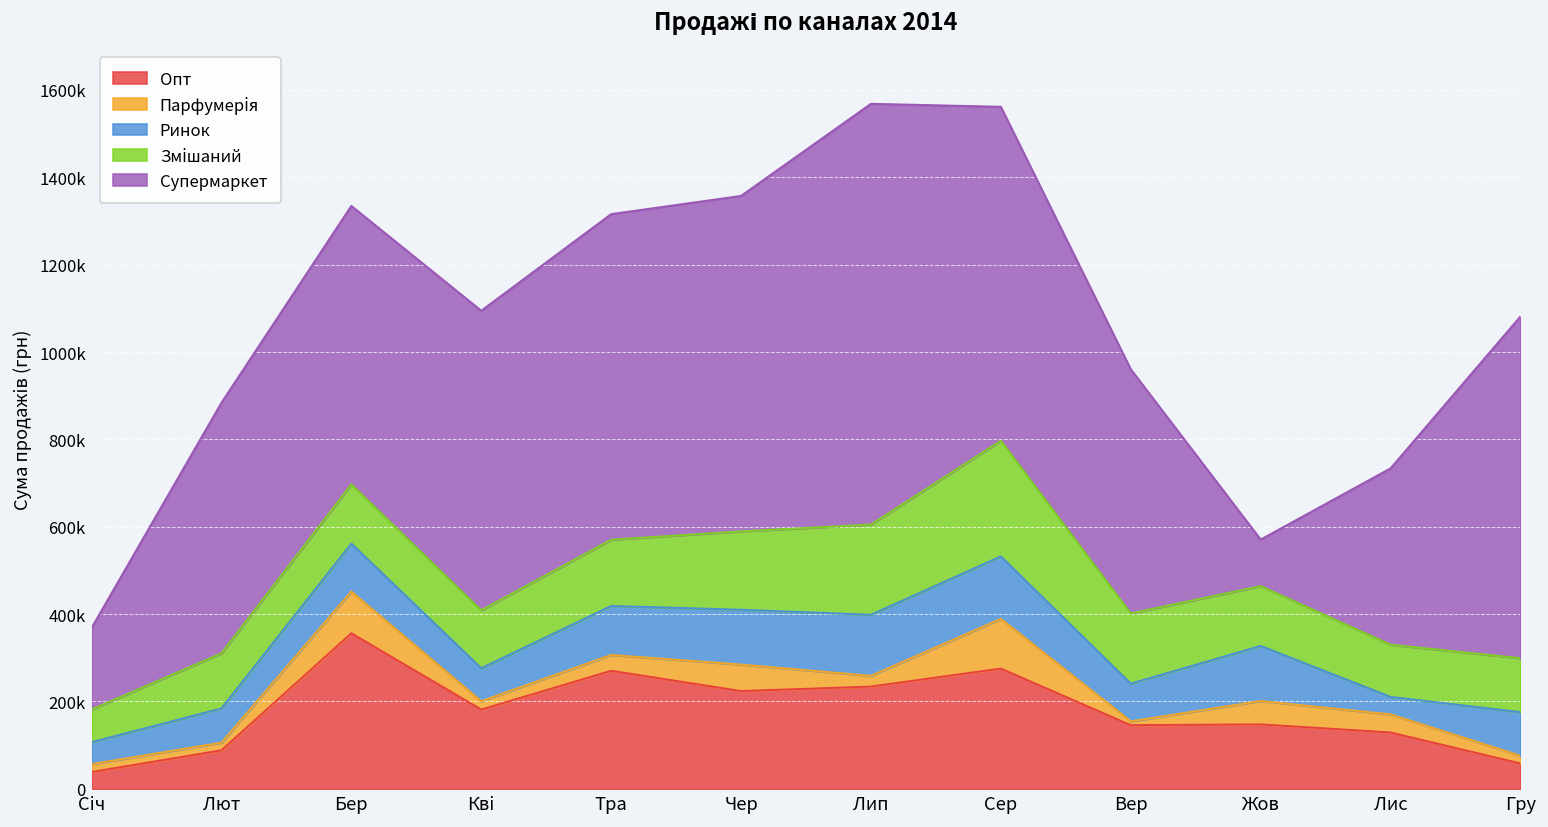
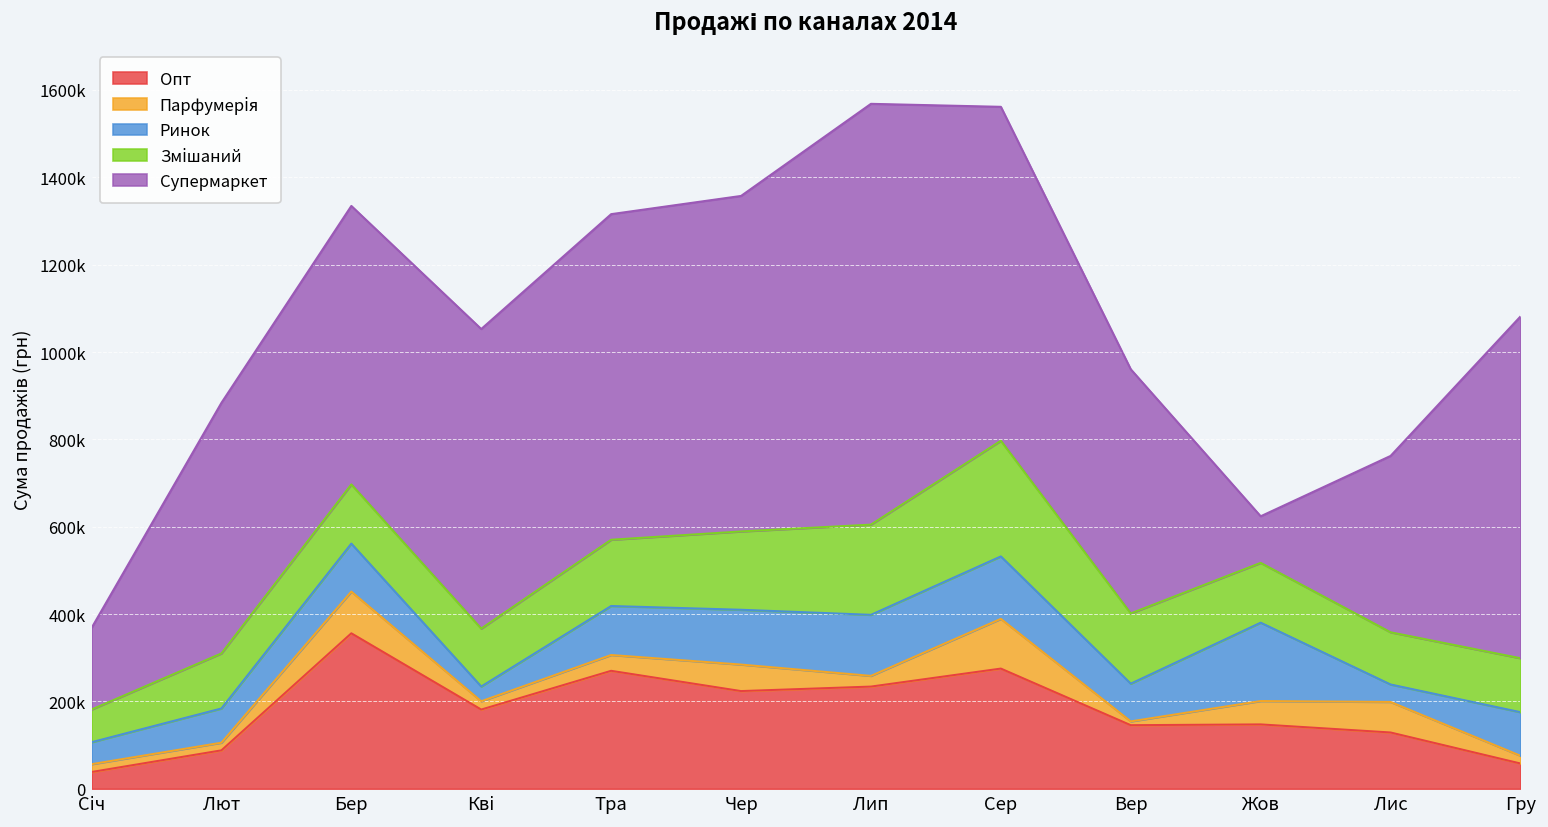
Ринок, Кві: 80000 -> 30000
Ринок, Жов: 130000 -> 180000
Парфумерія, Лис: 40000 -> 70000
